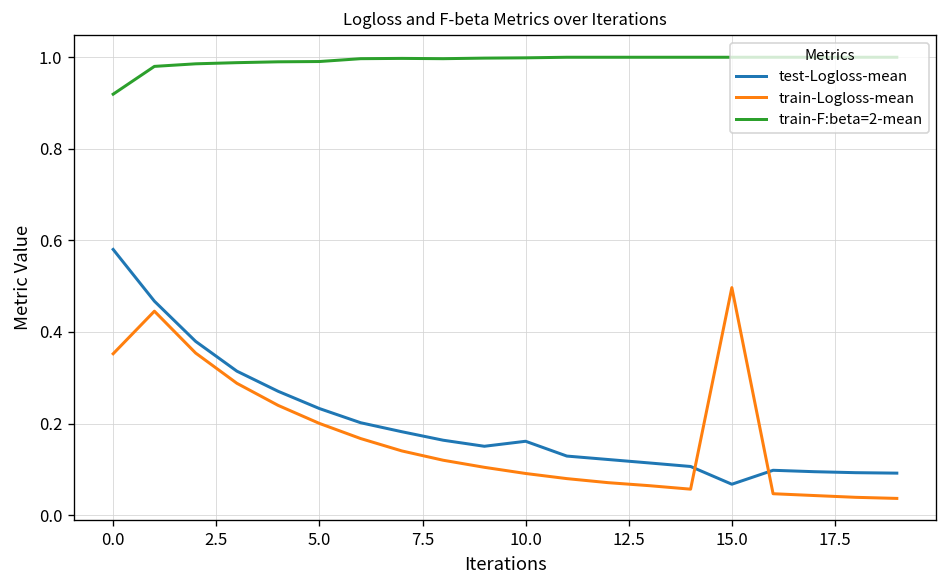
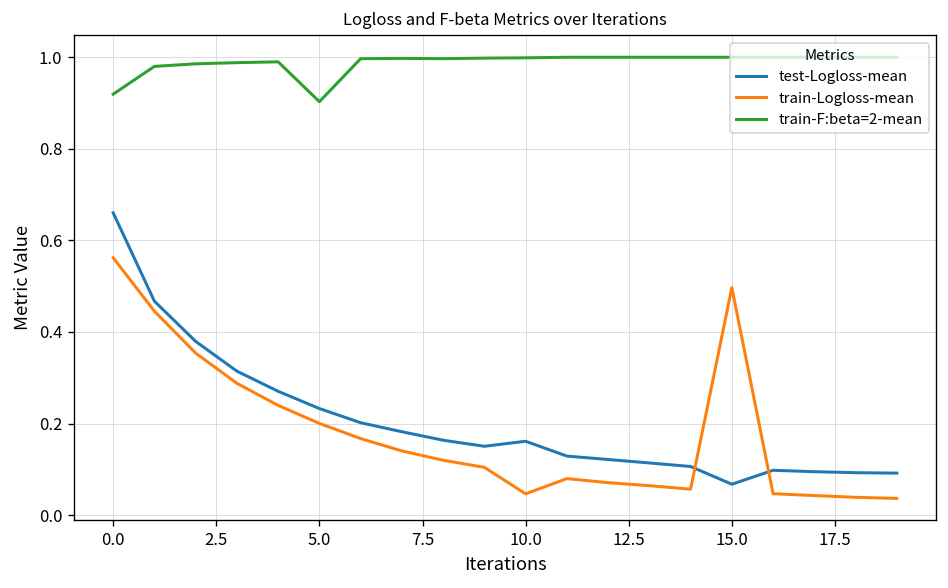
test-Logloss-mean, 0.0: 0.58 -> 0.66
train-Logloss-mean, 0.0: 0.35 -> 0.56
train-F:beta=2-mean, 5.0: 0.99 -> 0.90
train-Logloss-mean, 10.0: 0.09 -> 0.05
